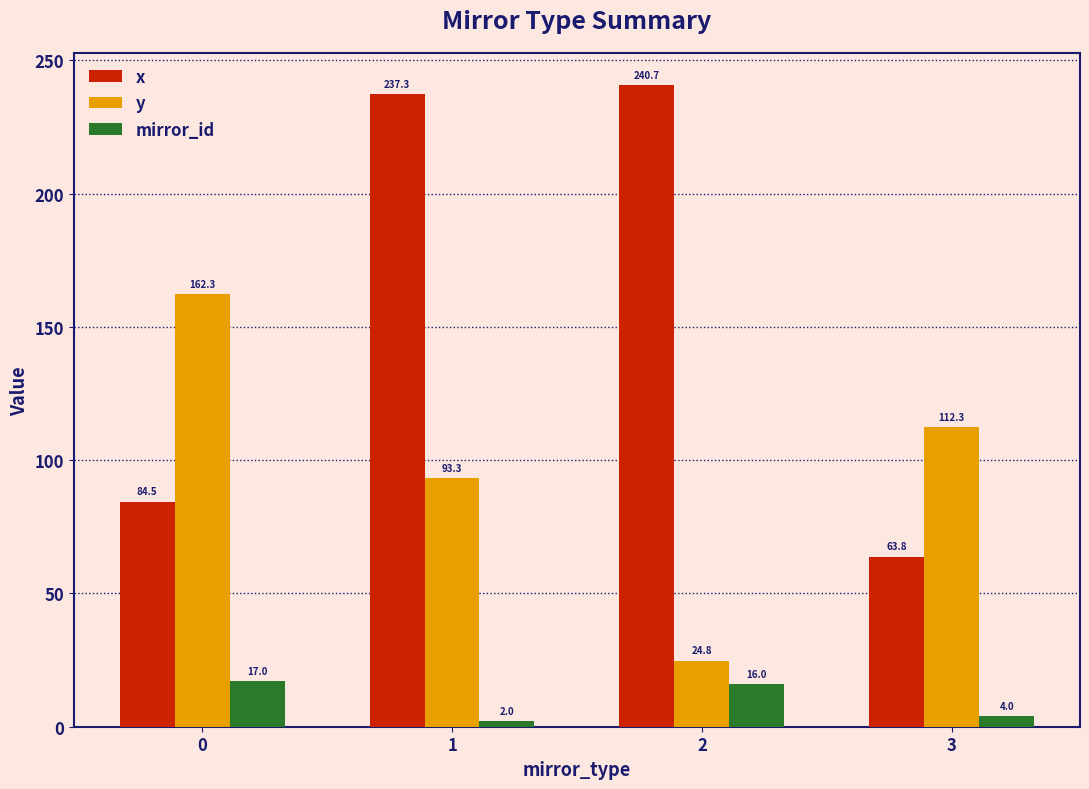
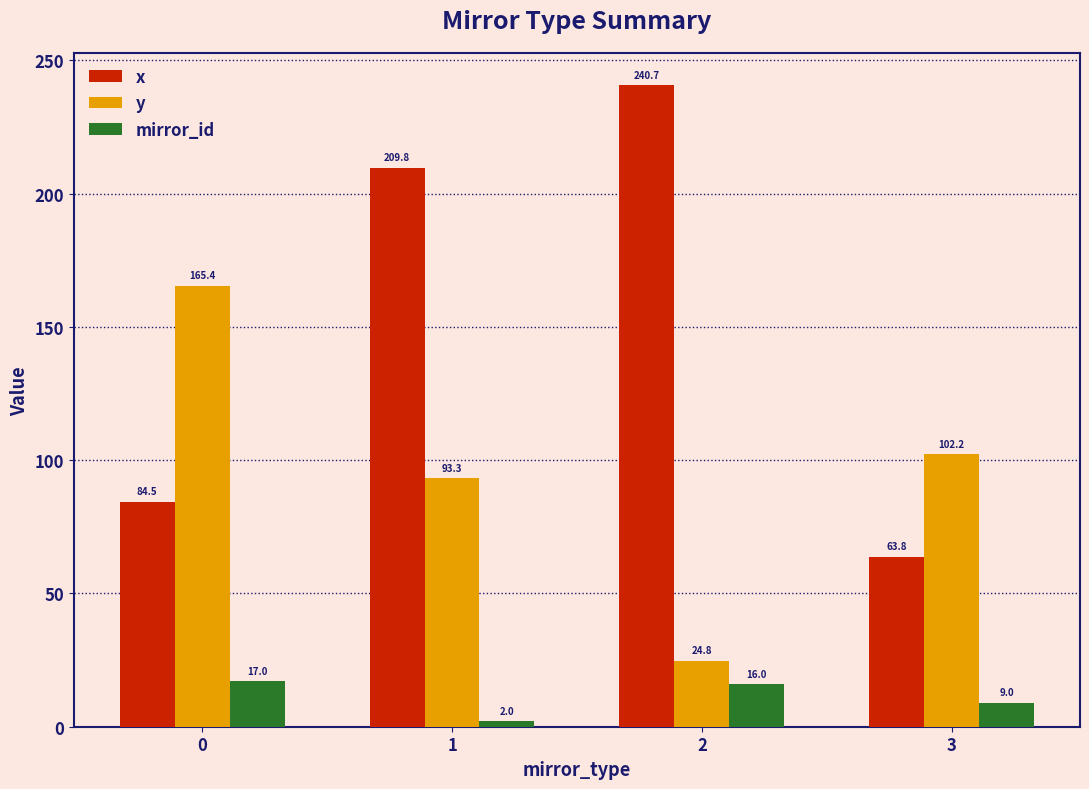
y, 0: 162.3 -> 165.4
x, 1: 237.3 -> 209.8
y, 3: 112.3 -> 102.2
mirror_id, 3: 4.0 -> 9.0
